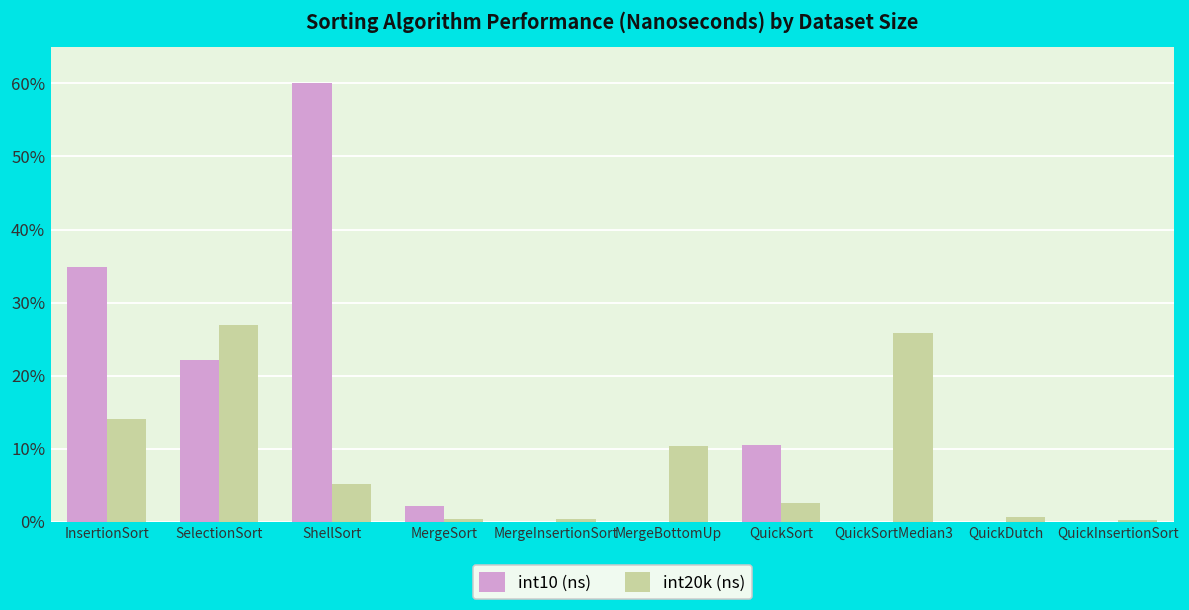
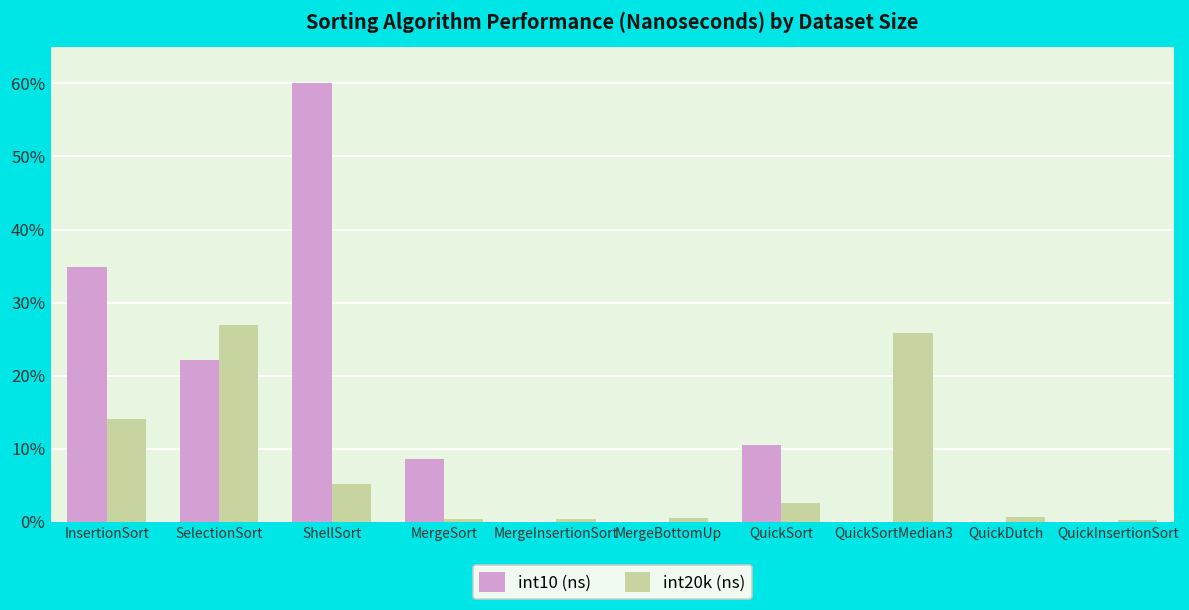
int10 (ns), MergeSort: 2% -> 9%
int20k (ns), MergeBottomUp: 10% -> 1%
